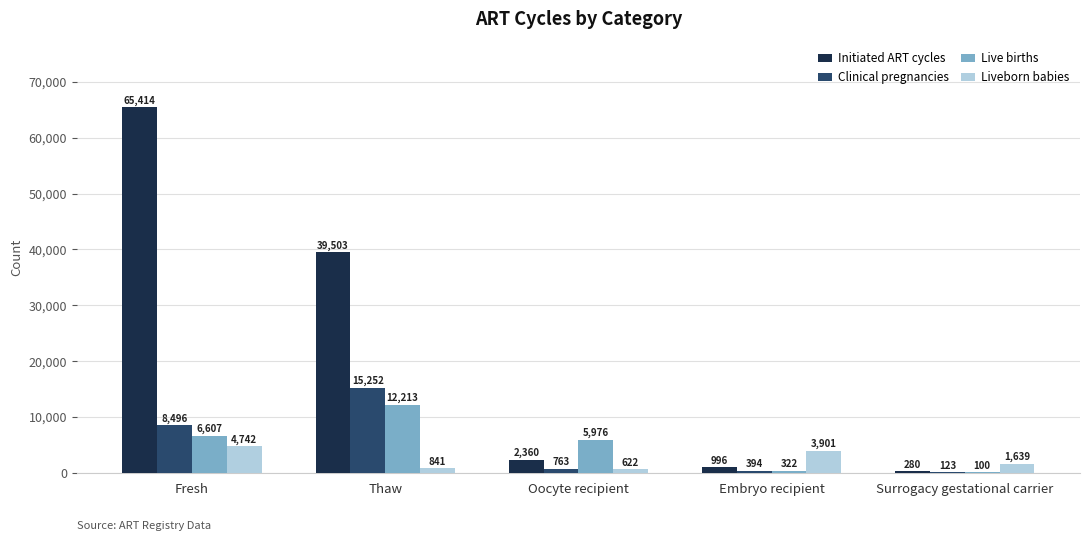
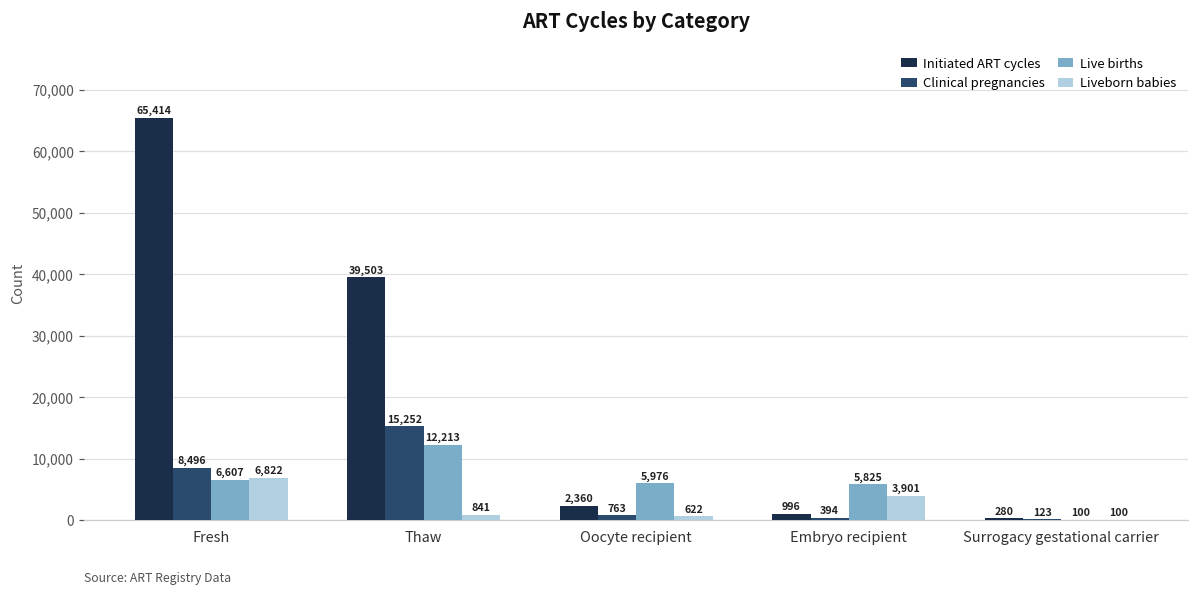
Liveborn babies, Fresh: 4,742 -> 6,822
Live births, Embryo recipient: 322 -> 5,825
Liveborn babies, Surrogacy gestational carrier: 1,639 -> 100
